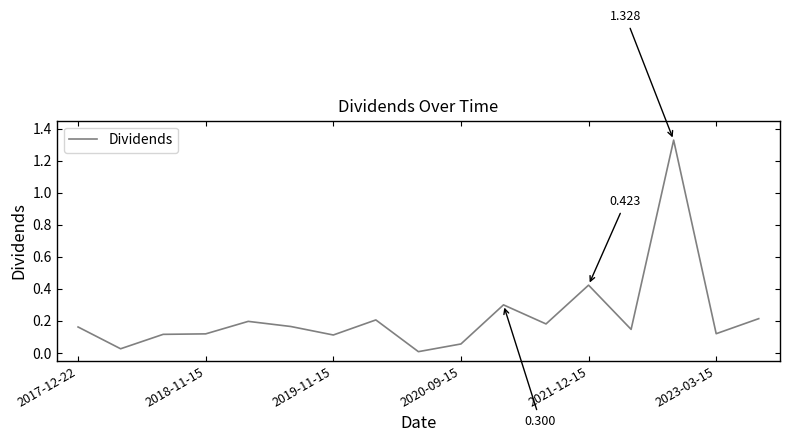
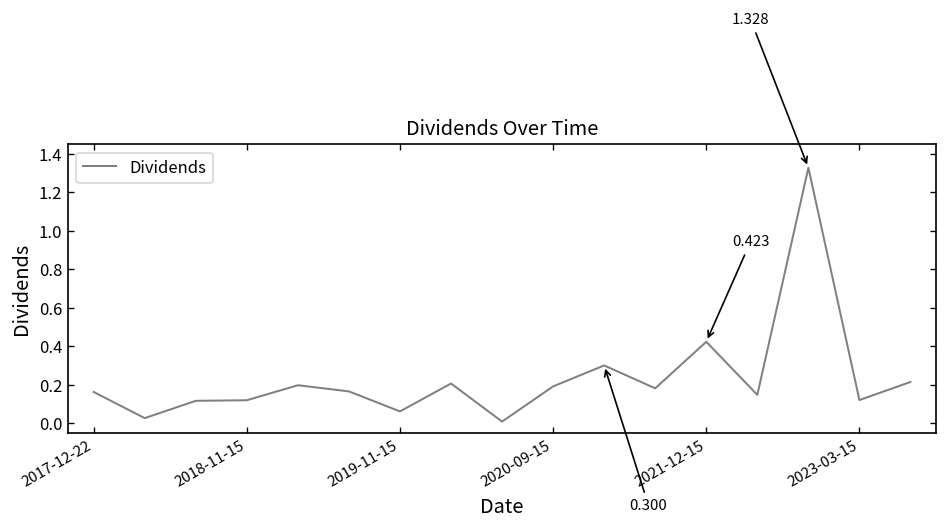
2019-11-15: 0.11 -> 0.06
2020-09-15: 0.06 -> 0.19
